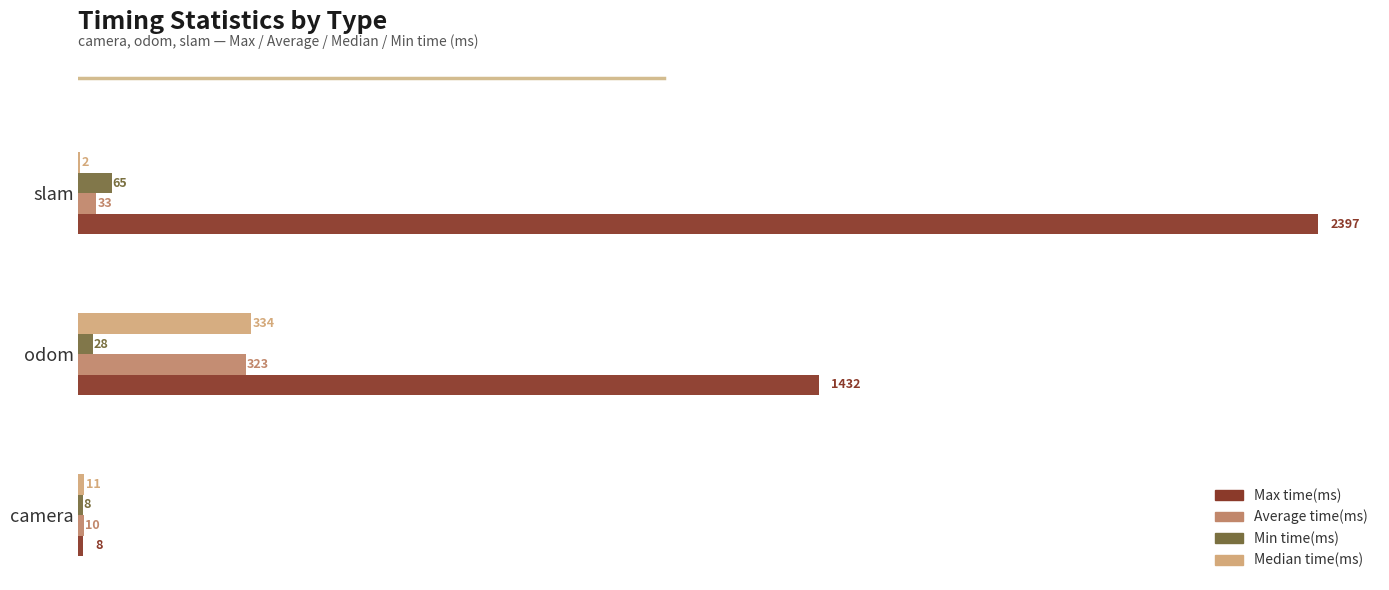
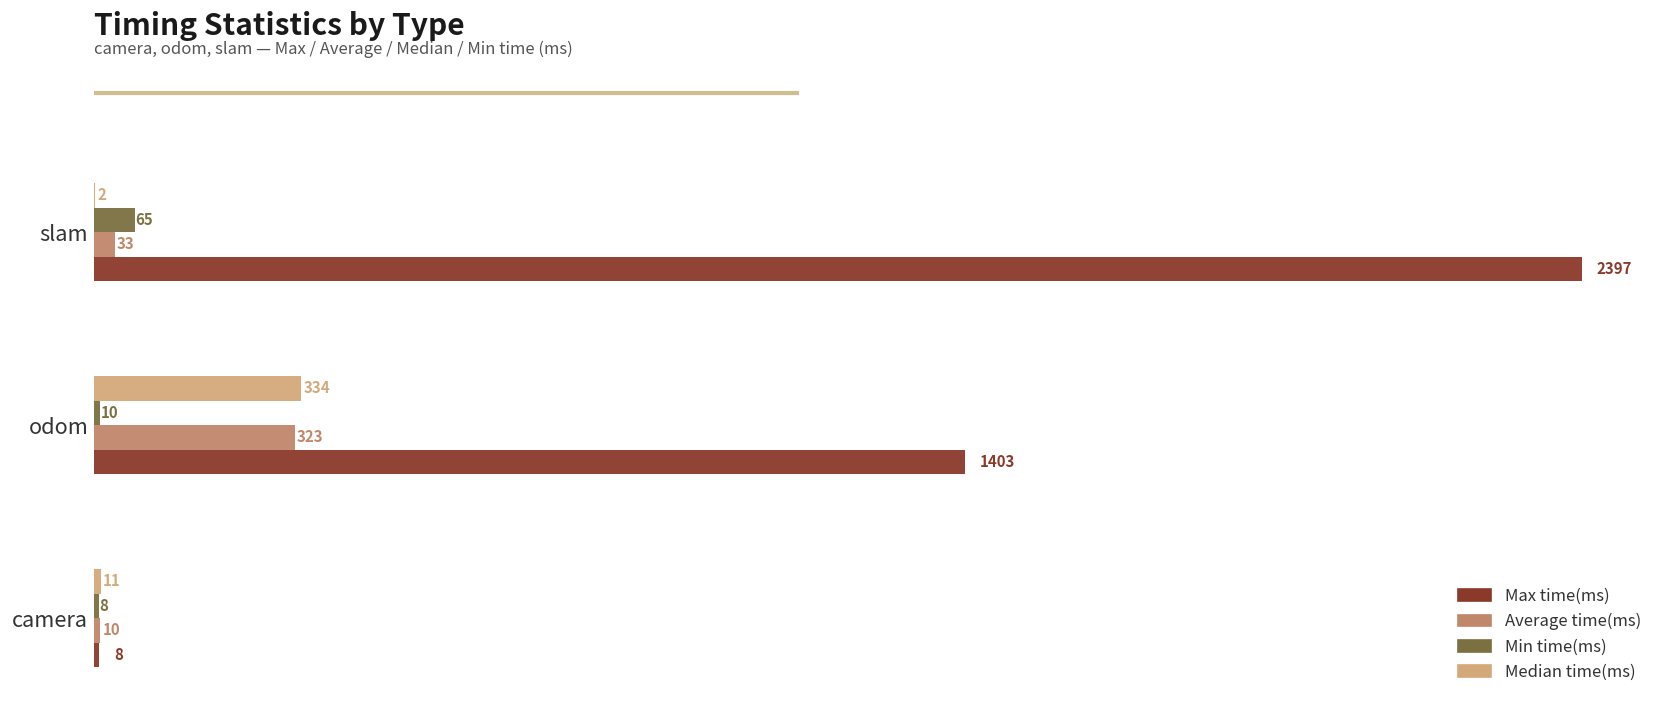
Min time(ms), odom: 28 -> 10
Max time(ms), odom: 1432 -> 1403
